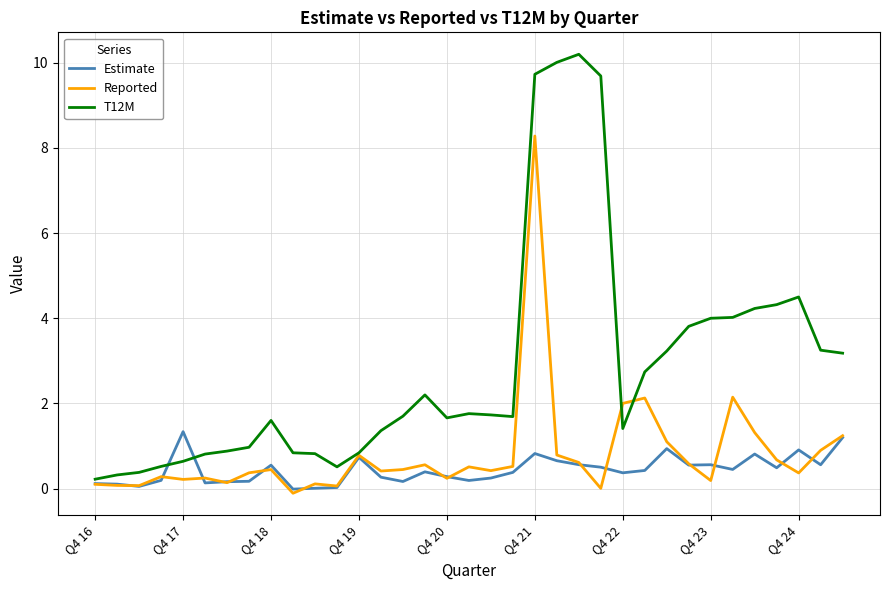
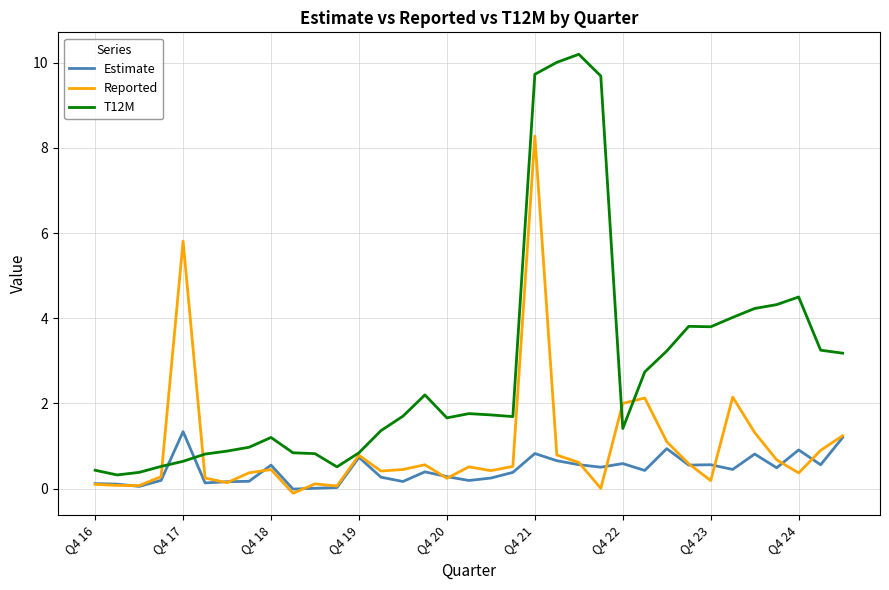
T12M, Q4 16: 0.2 -> 0.4
Reported, Q4 17: 0.2 -> 5.8
T12M, Q4 18: 1.6 -> 1.2
Estimate, Q4 22: 0.4 -> 0.6
T12M, Q4 23: 4.0 -> 3.8
